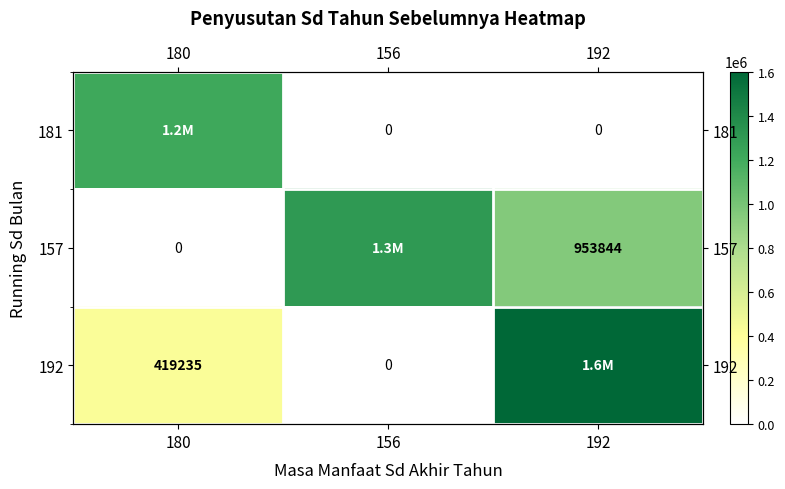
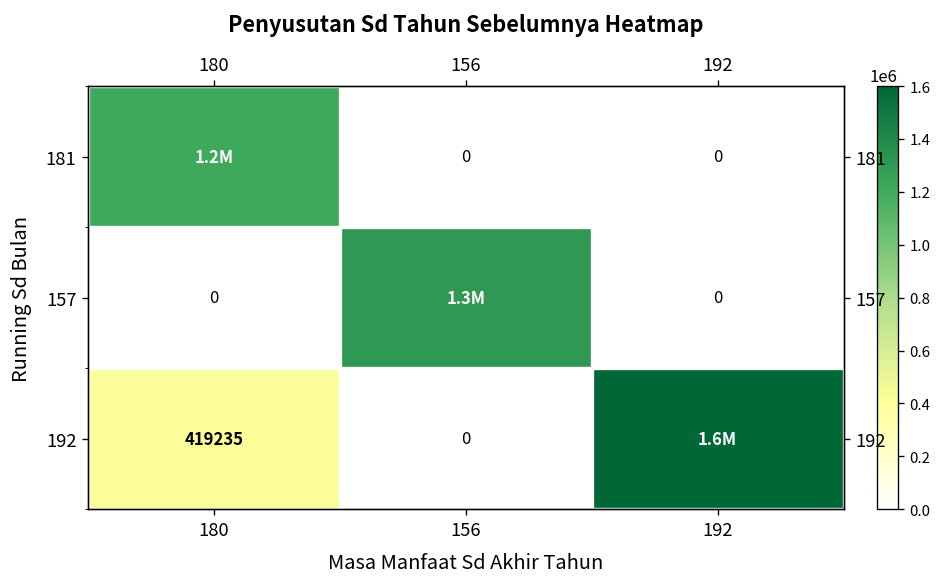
157, 192: 953844 -> 0
